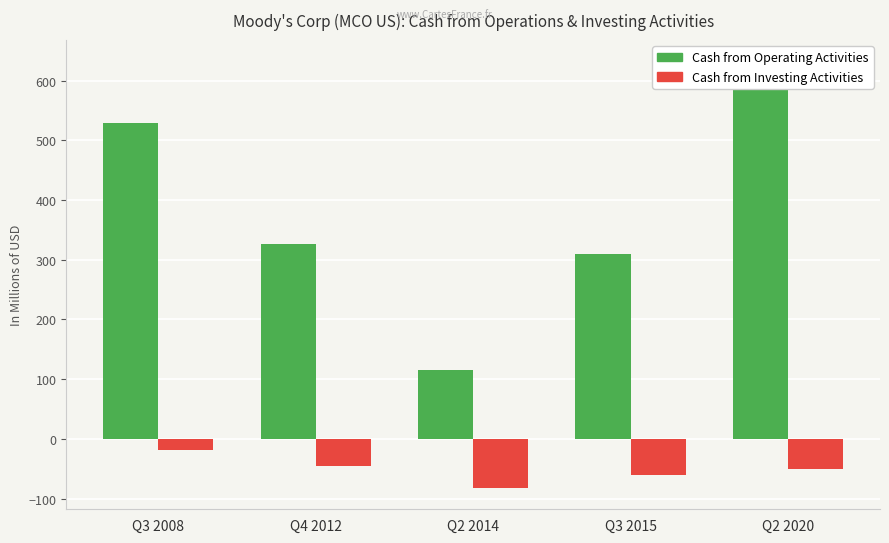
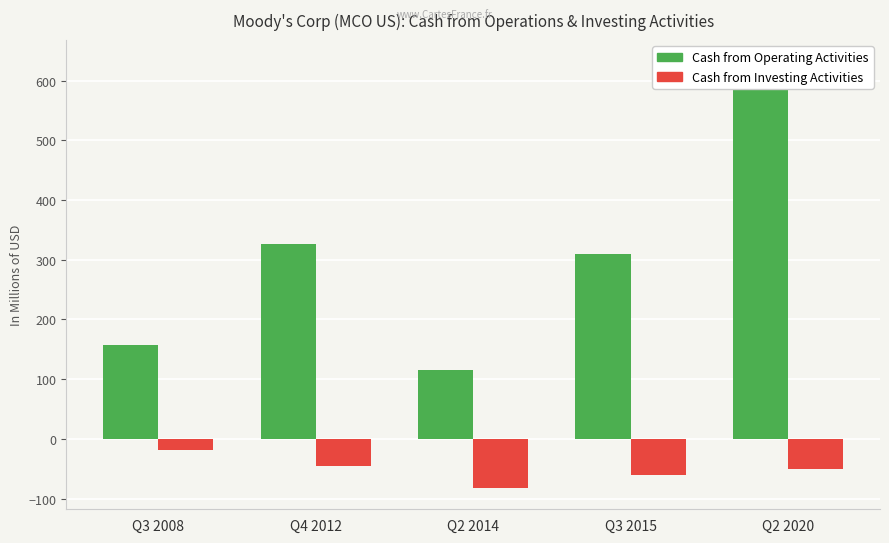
Cash from Operating Activities, Q3 2008: 530 -> 160
